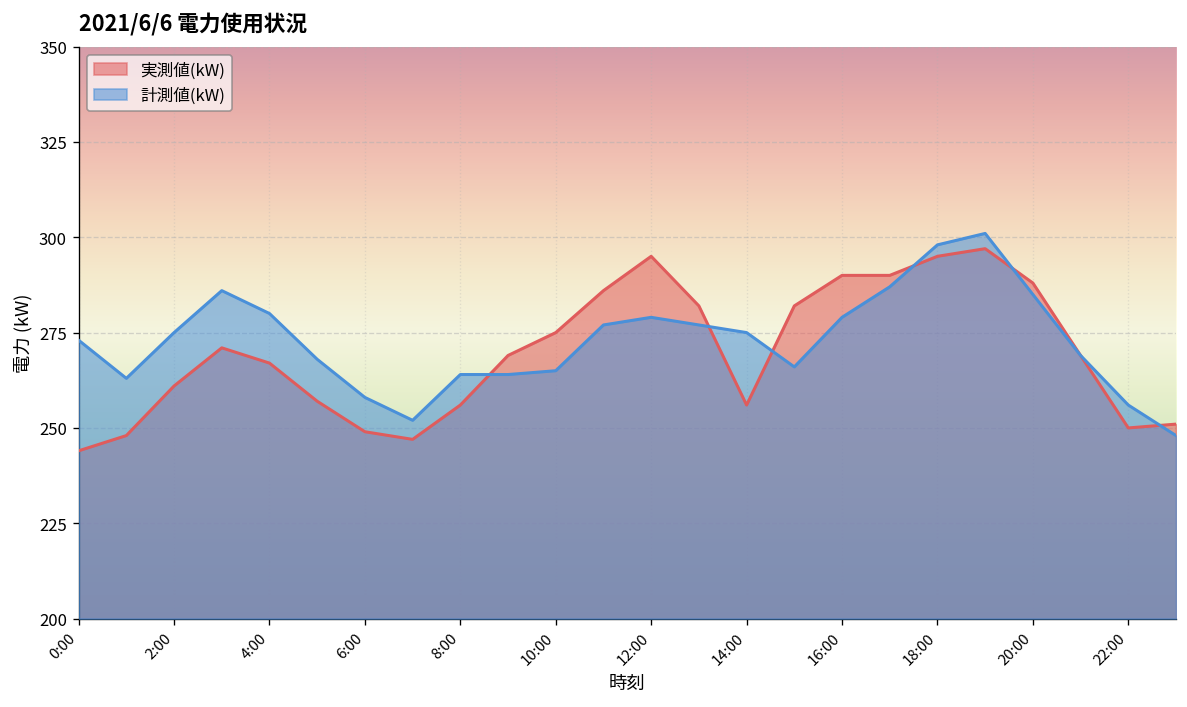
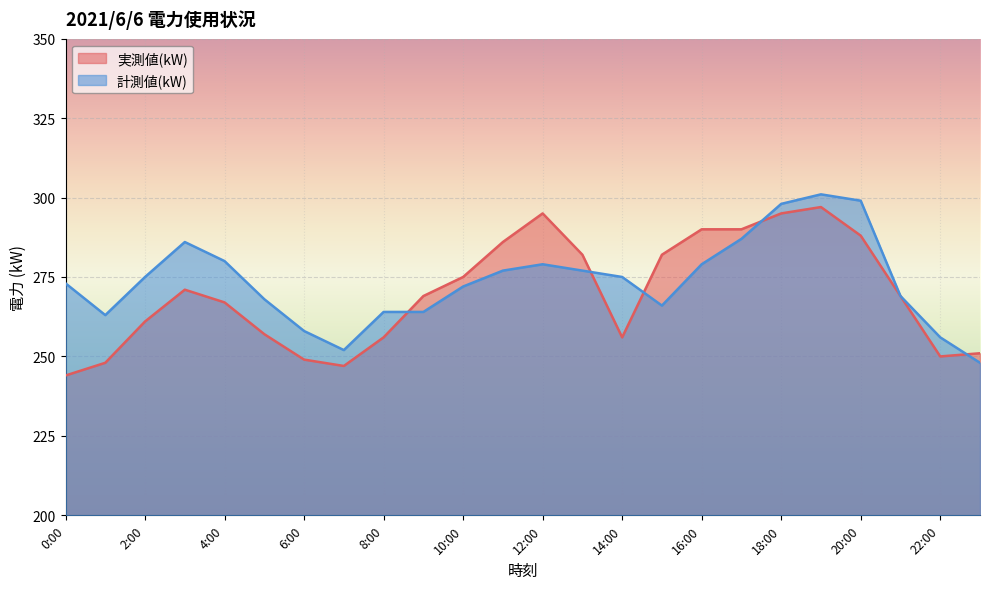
計測値(kW), 10:00: 265 -> 272
計測値(kW), 20:00: 285 -> 299
